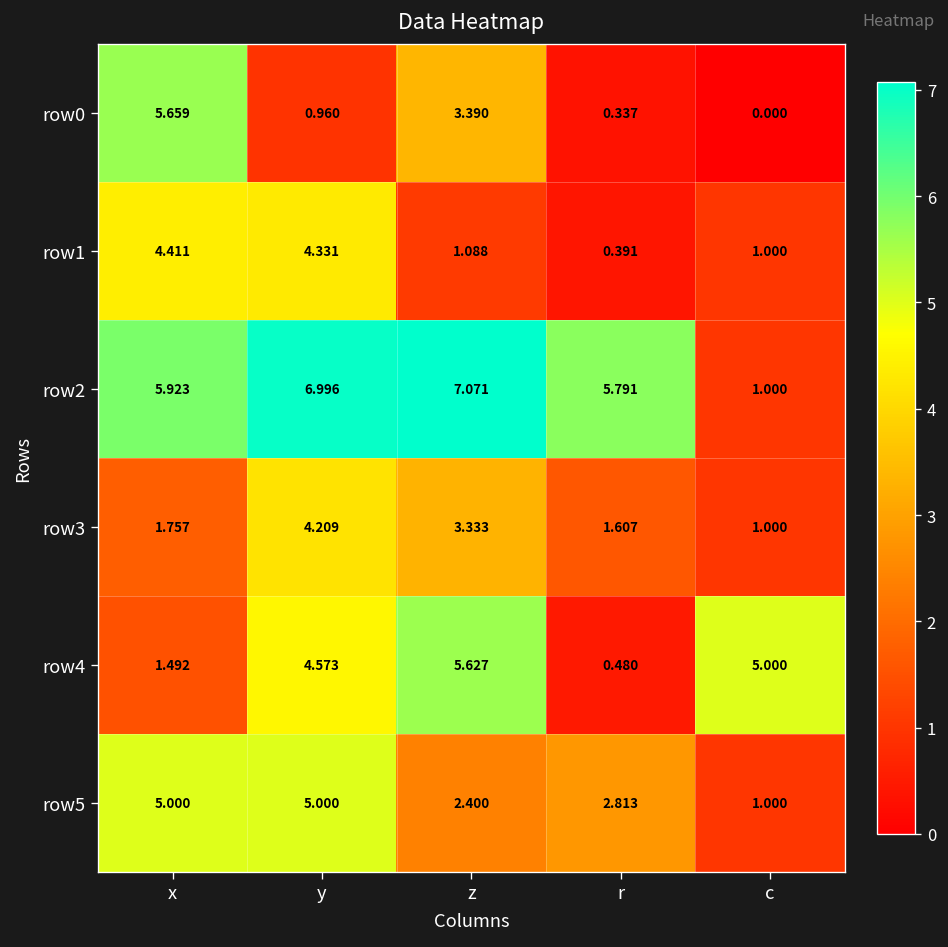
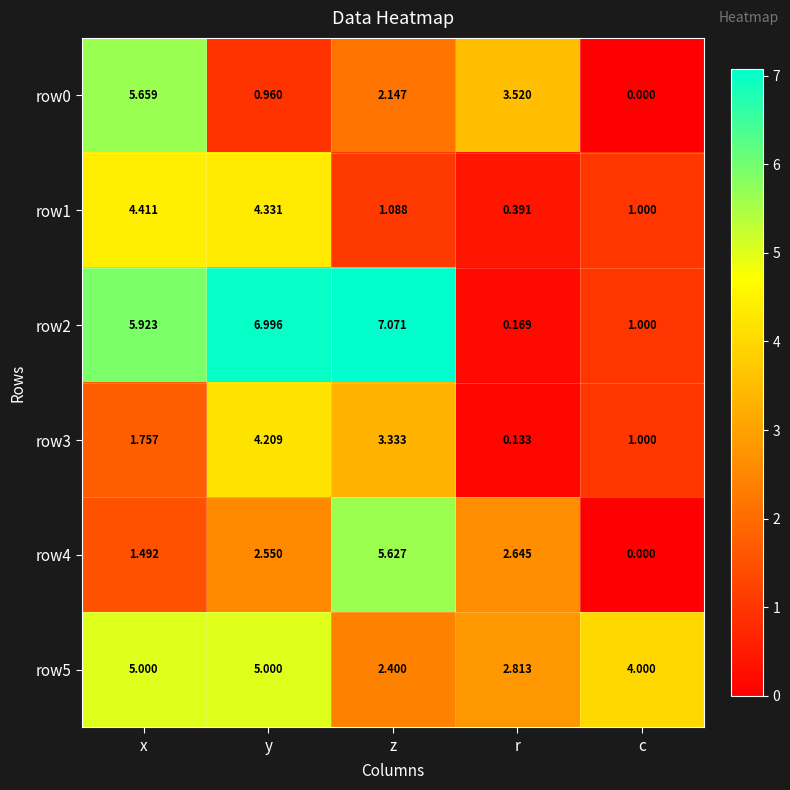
row0, z: 3.390 -> 2.147
row0, r: 0.337 -> 3.520
row2, r: 5.791 -> 0.169
row3, r: 1.607 -> 0.133
row4, y: 4.573 -> 2.550
row4, r: 0.480 -> 2.645
row4, c: 5.000 -> 0.000
row5, c: 1.000 -> 4.000
